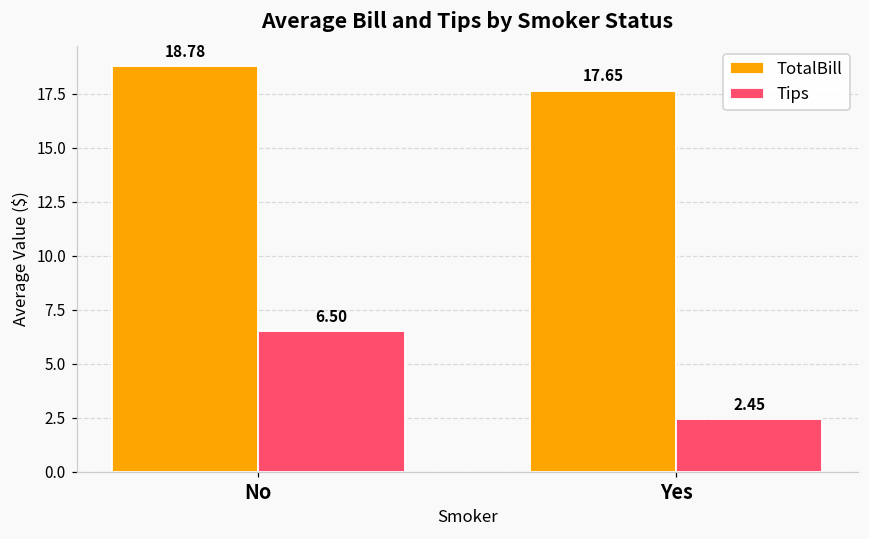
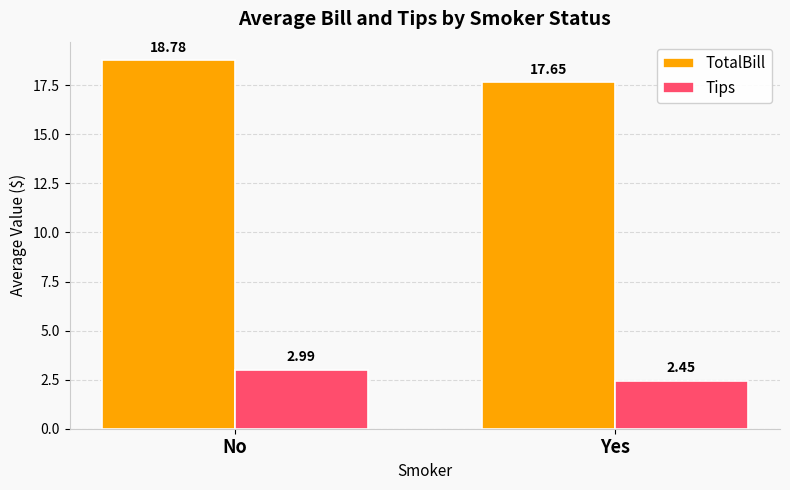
Tips, No: 6.50 -> 2.99
